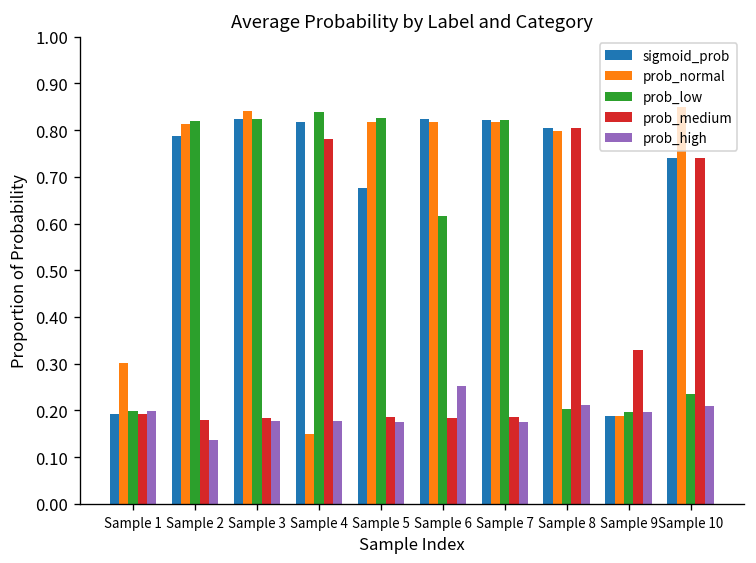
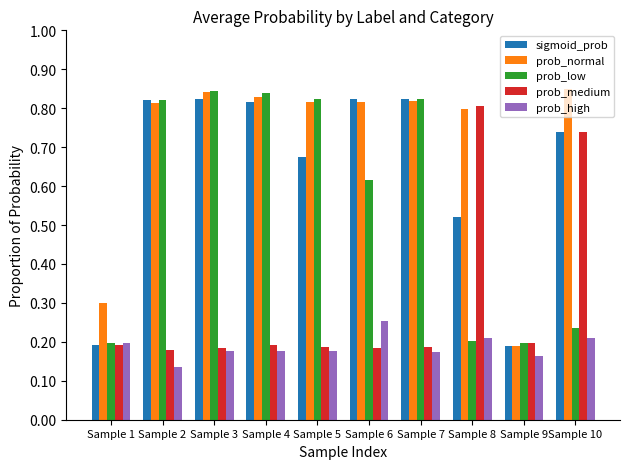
sigmoid_prob, Sample 2: 0.79 -> 0.82
prob_low, Sample 3: 0.82 -> 0.85
prob_normal, Sample 4: 0.15 -> 0.83
prob_medium, Sample 4: 0.78 -> 0.19
sigmoid_prob, Sample 8: 0.81 -> 0.52
prob_medium, Sample 9: 0.33 -> 0.20
prob_high, Sample 9: 0.20 -> 0.16
